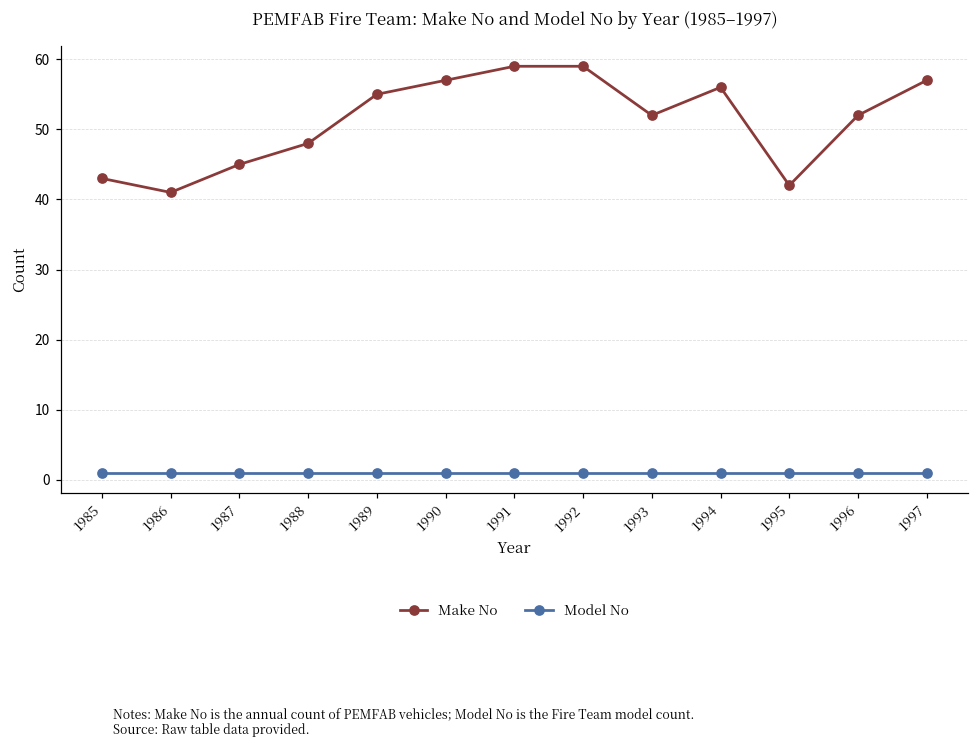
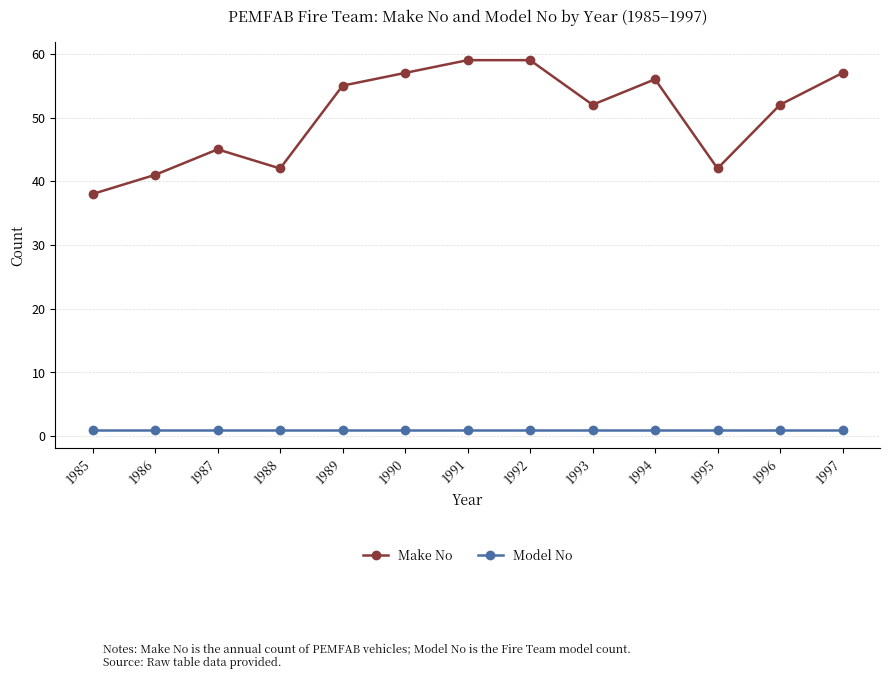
Make No, 1985: 43 -> 38
Make No, 1988: 48 -> 42
